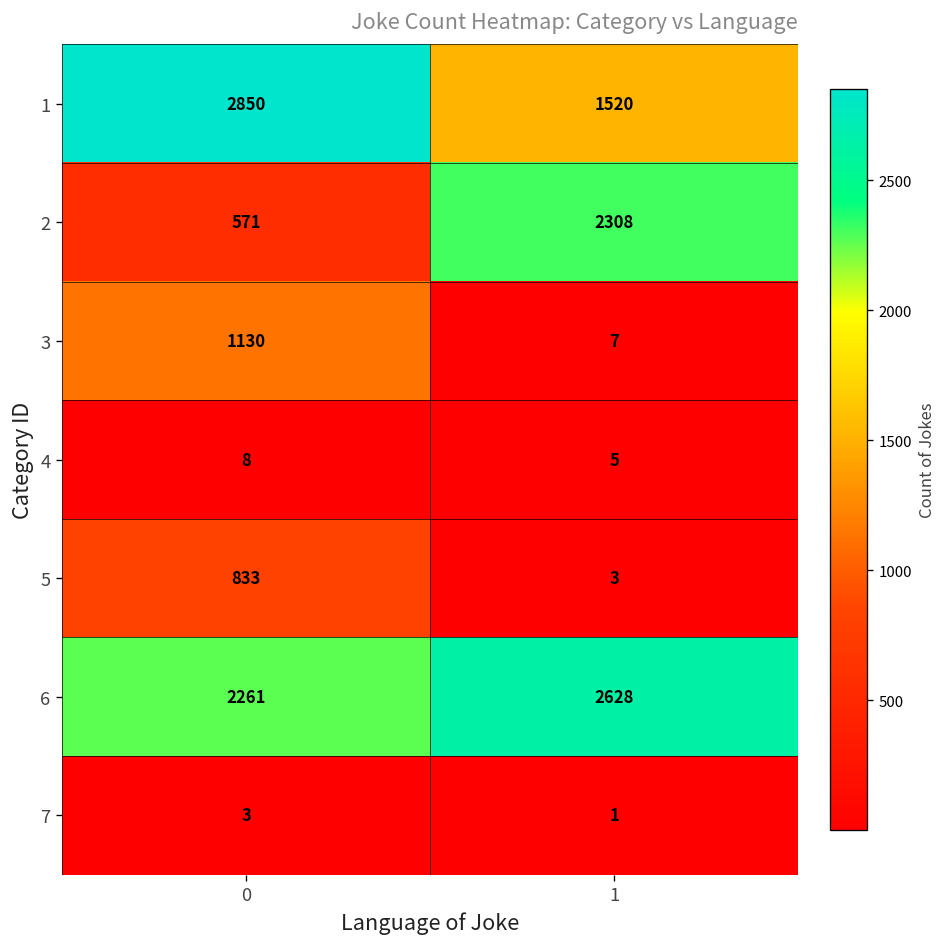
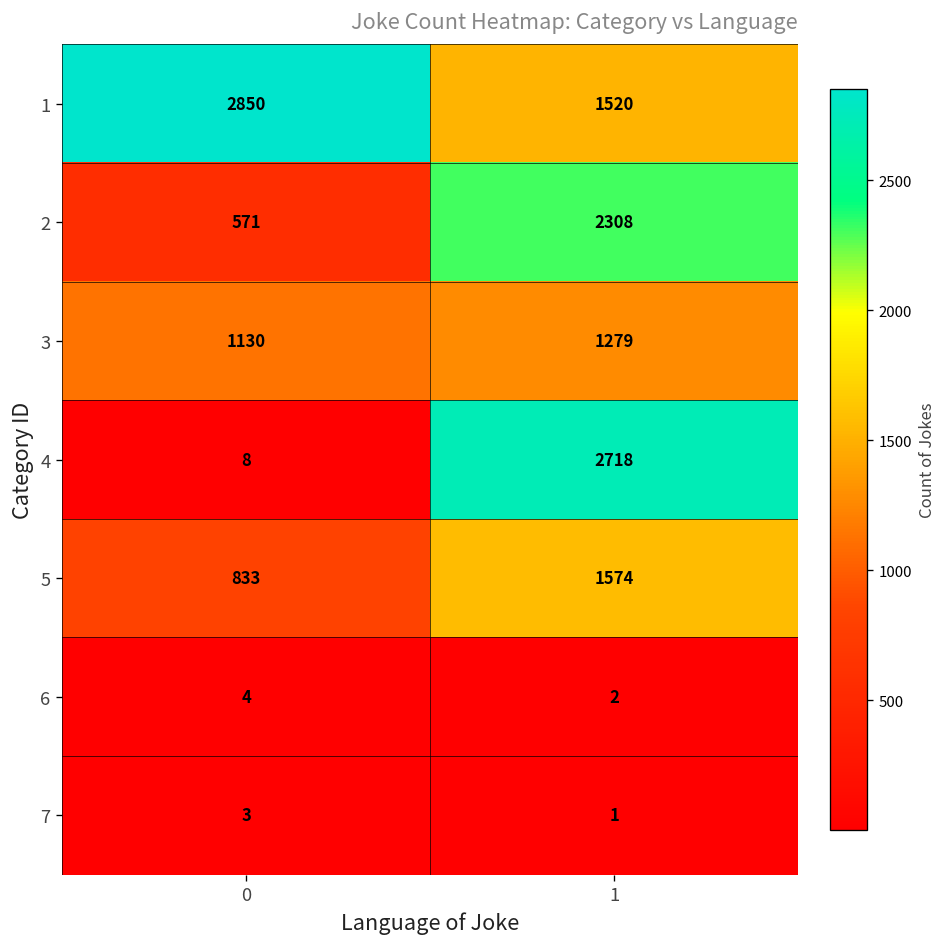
3, 1: 7 -> 1279
4, 1: 5 -> 2718
5, 1: 3 -> 1574
6, 0: 2261 -> 4
6, 1: 2628 -> 2
